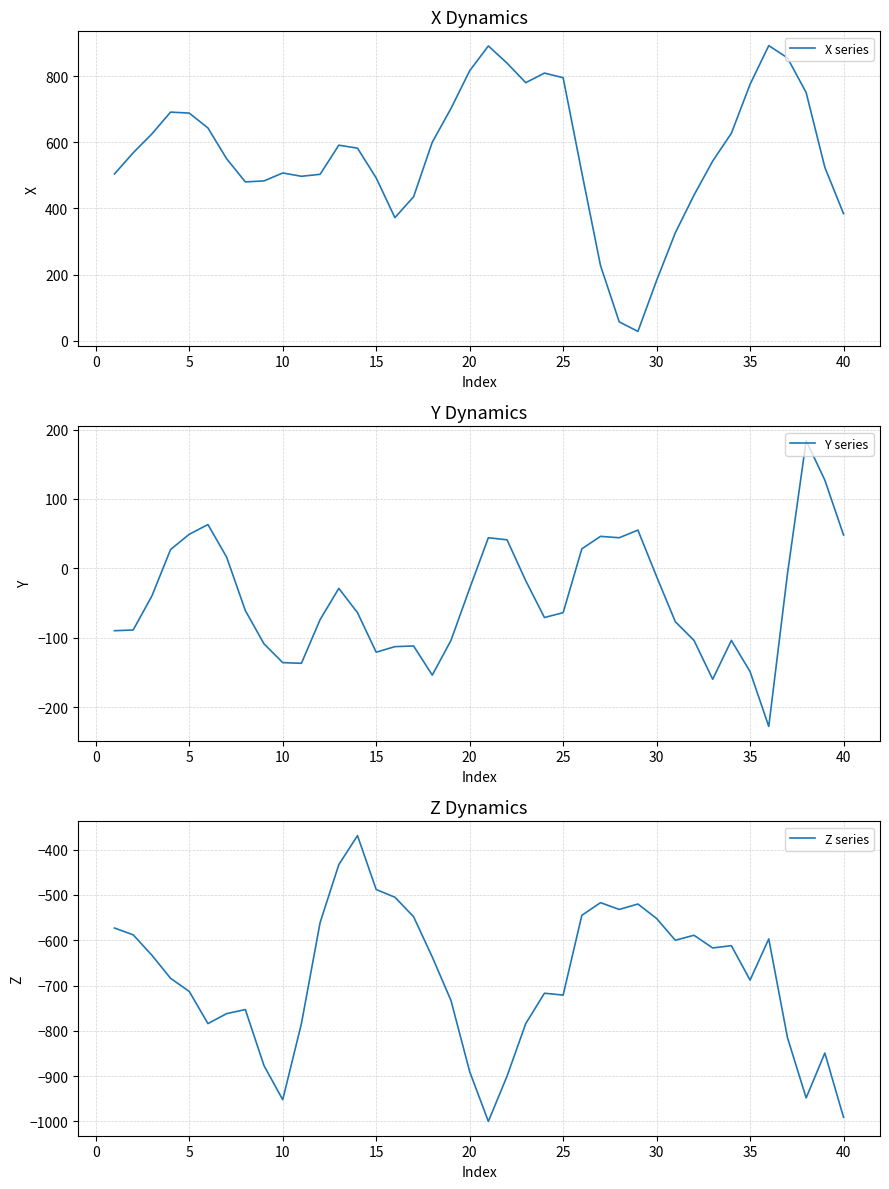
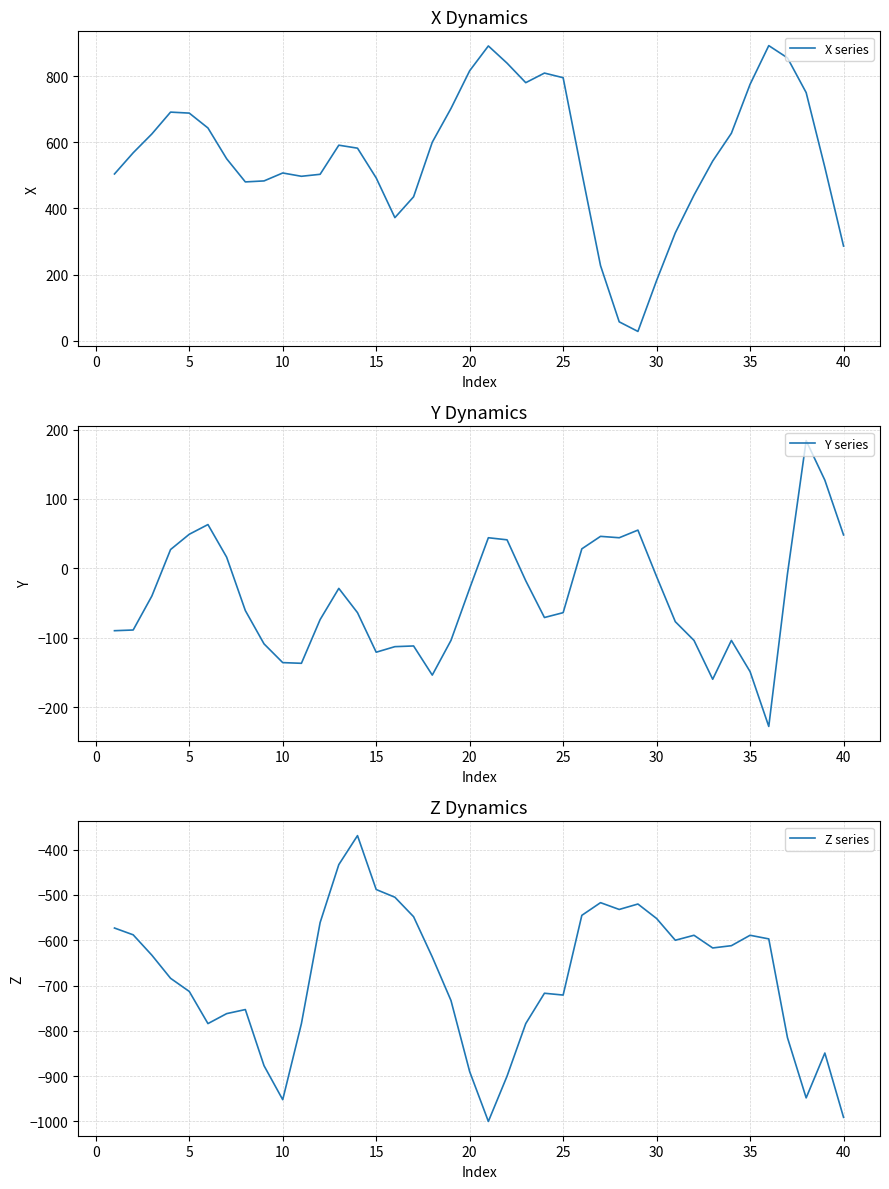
X Dynamics, 40: 380 -> 290
Z Dynamics, 35: -690 -> -590
